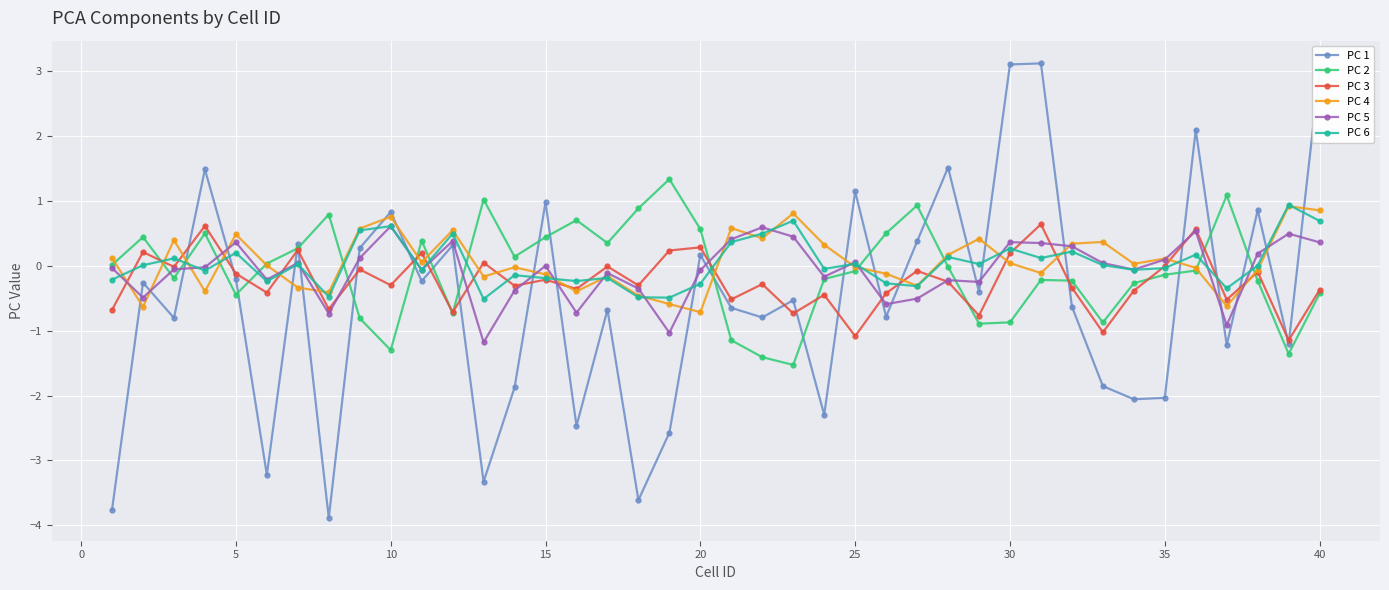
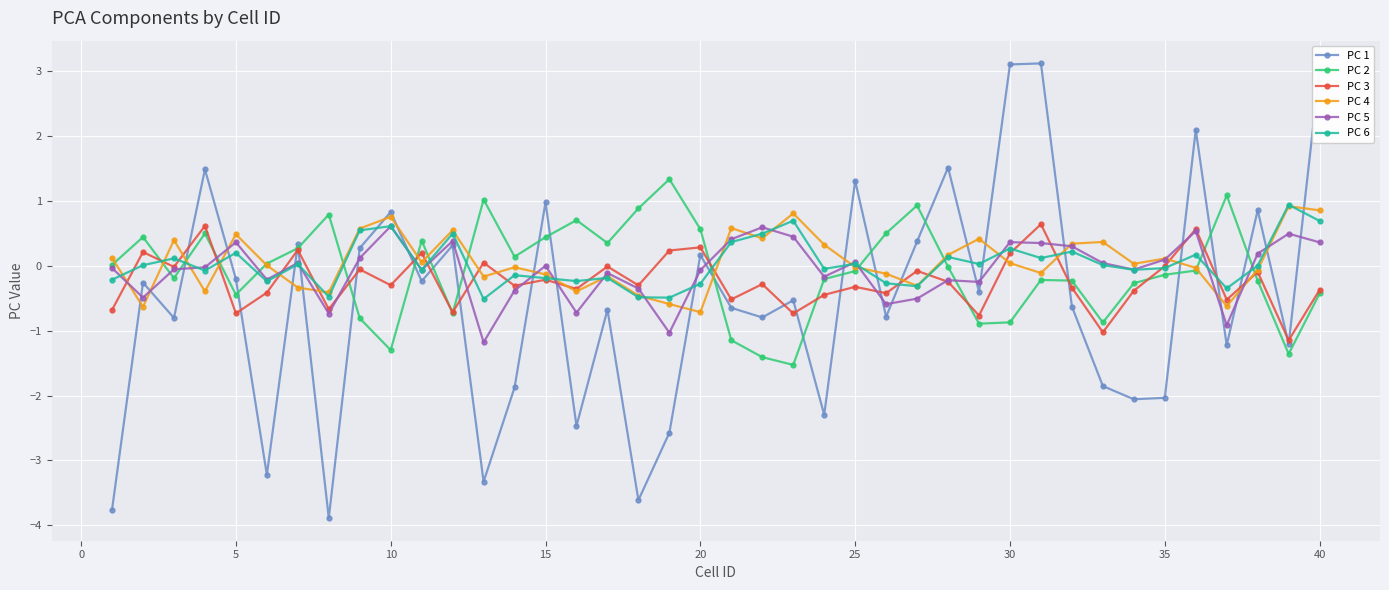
PC 3, 5: -0.1 -> -0.7
PC 1, 25: 1.1 -> 1.3
PC 3, 25: -1.1 -> -0.3
